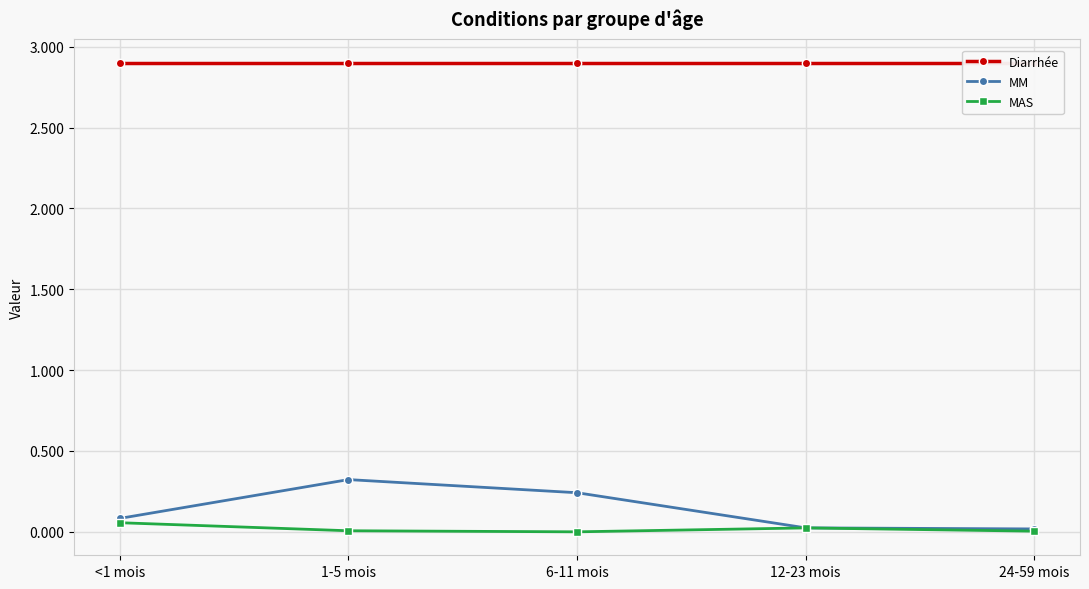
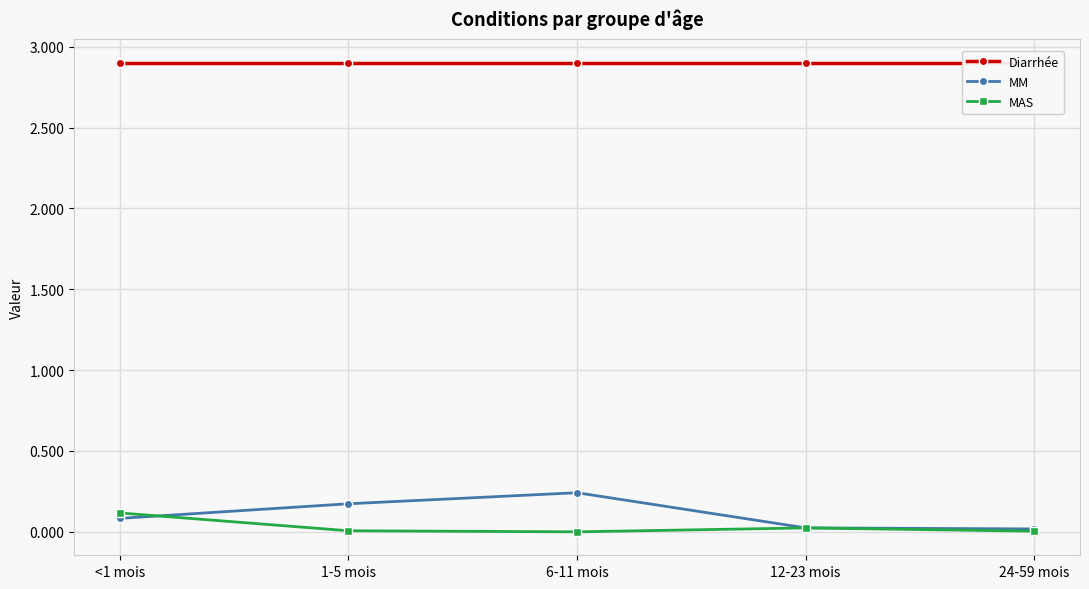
MAS, <1 mois: 0.06 -> 0.12
MM, 1-5 mois: 0.32 -> 0.17
